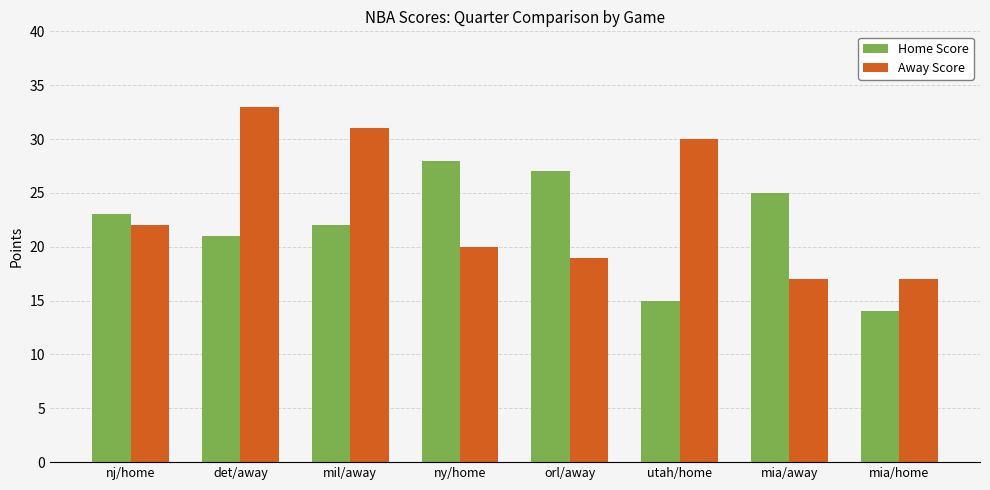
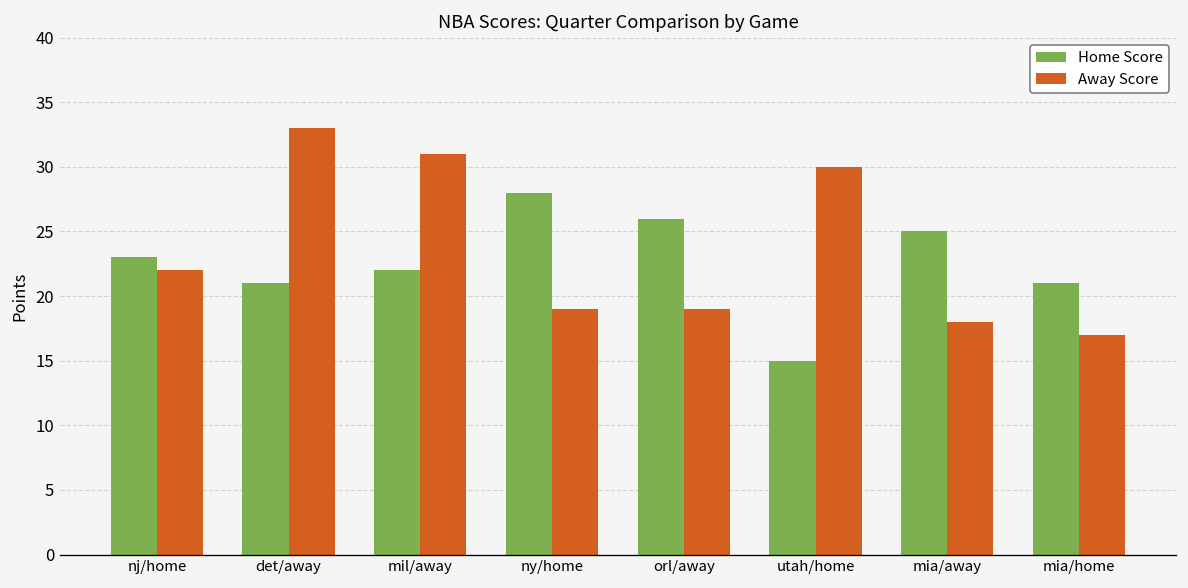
Away Score, ny/home: 20 -> 19
Home Score, orl/away: 27 -> 26
Away Score, mia/away: 17 -> 18
Home Score, mia/home: 14 -> 21
